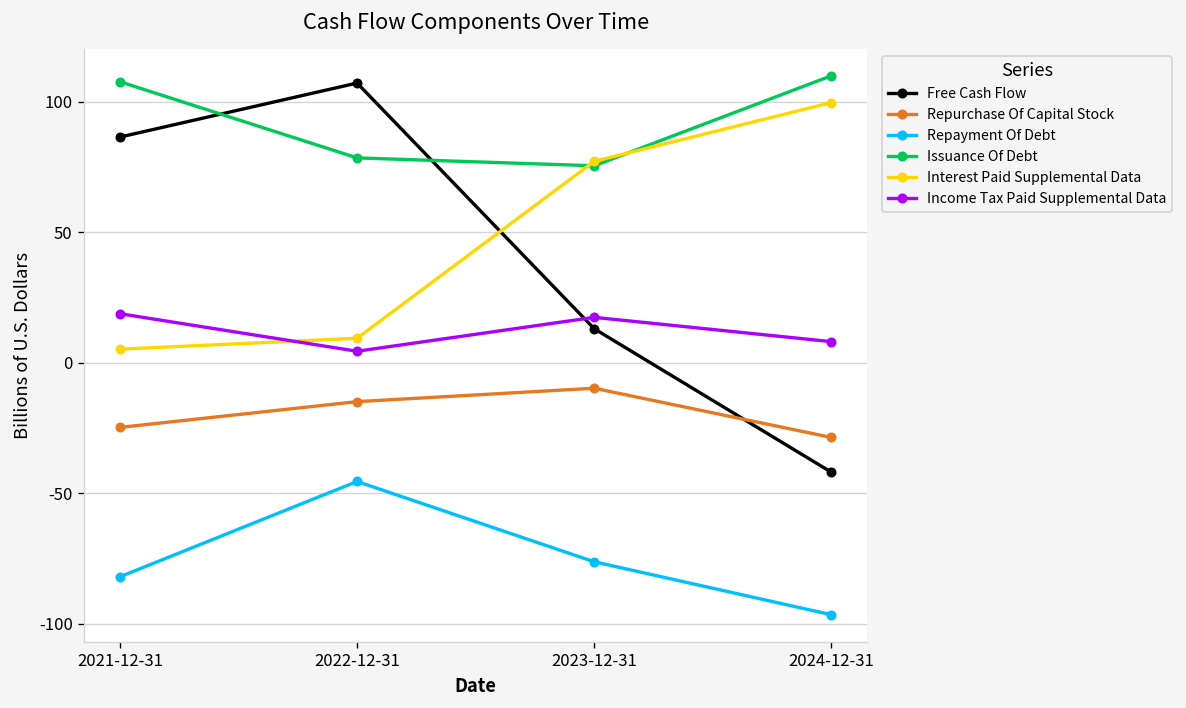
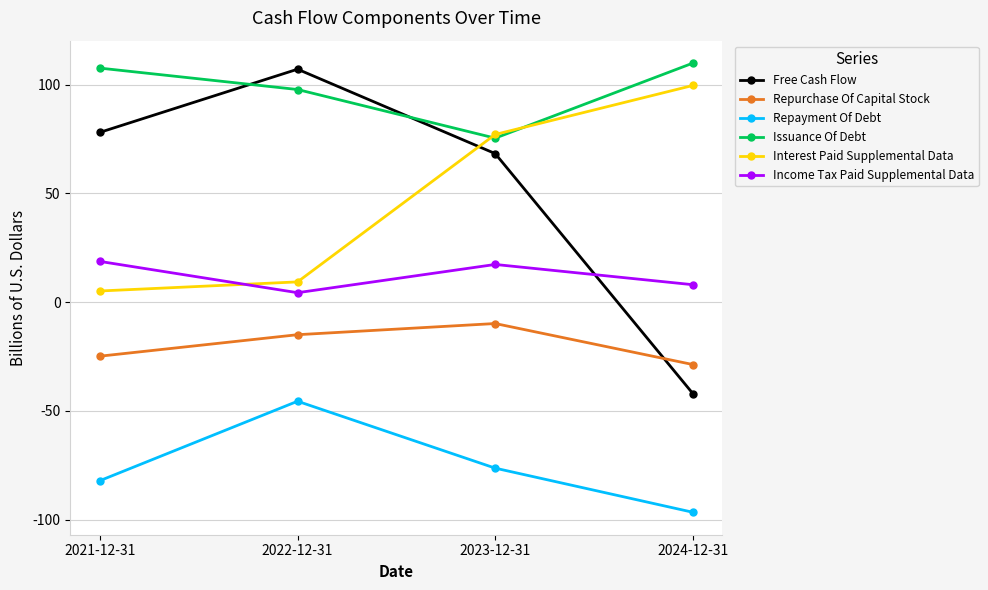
Free Cash Flow, 2021-12-31: 86 -> 78
Issuance Of Debt, 2022-12-31: 78 -> 98
Free Cash Flow, 2023-12-31: 13 -> 68
